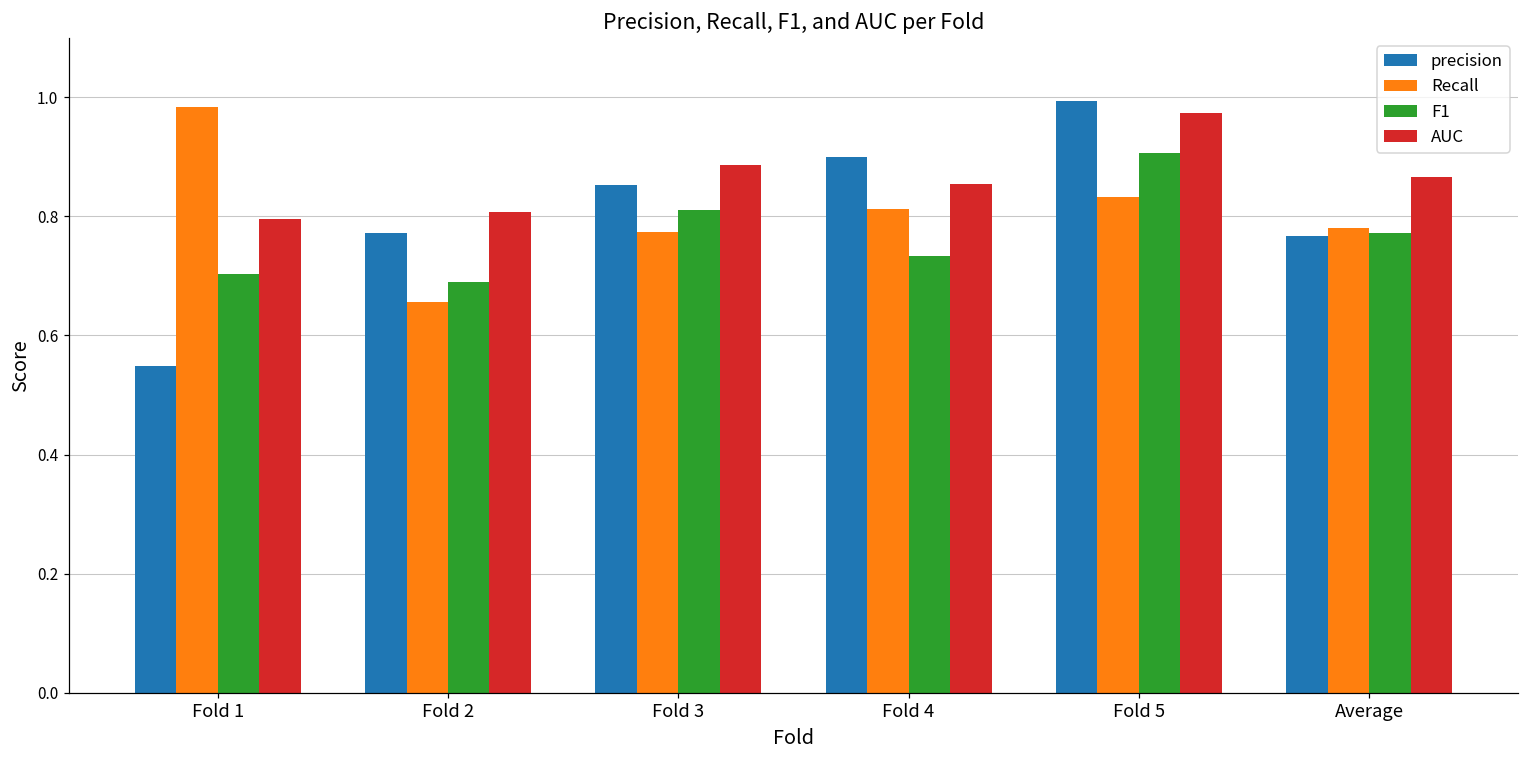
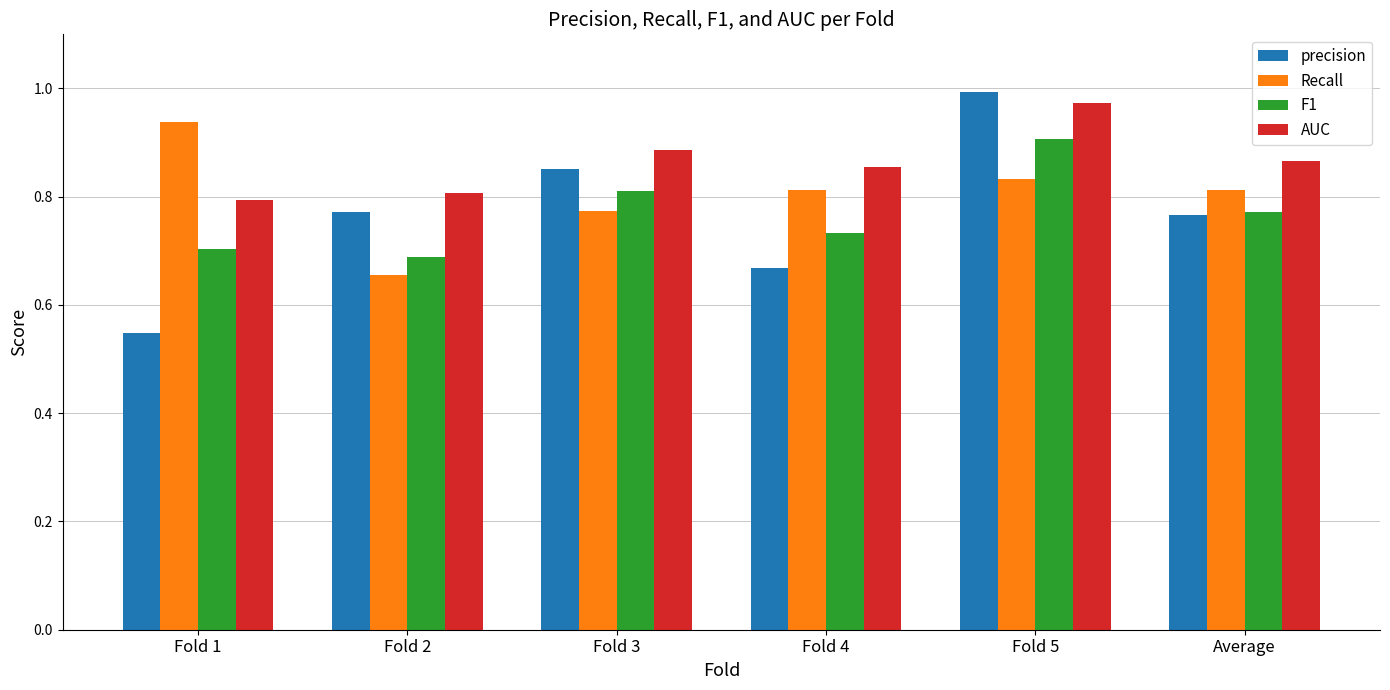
Recall, Fold 1: 0.98 -> 0.94
precision, Fold 4: 0.90 -> 0.67
Recall, Average: 0.78 -> 0.81
